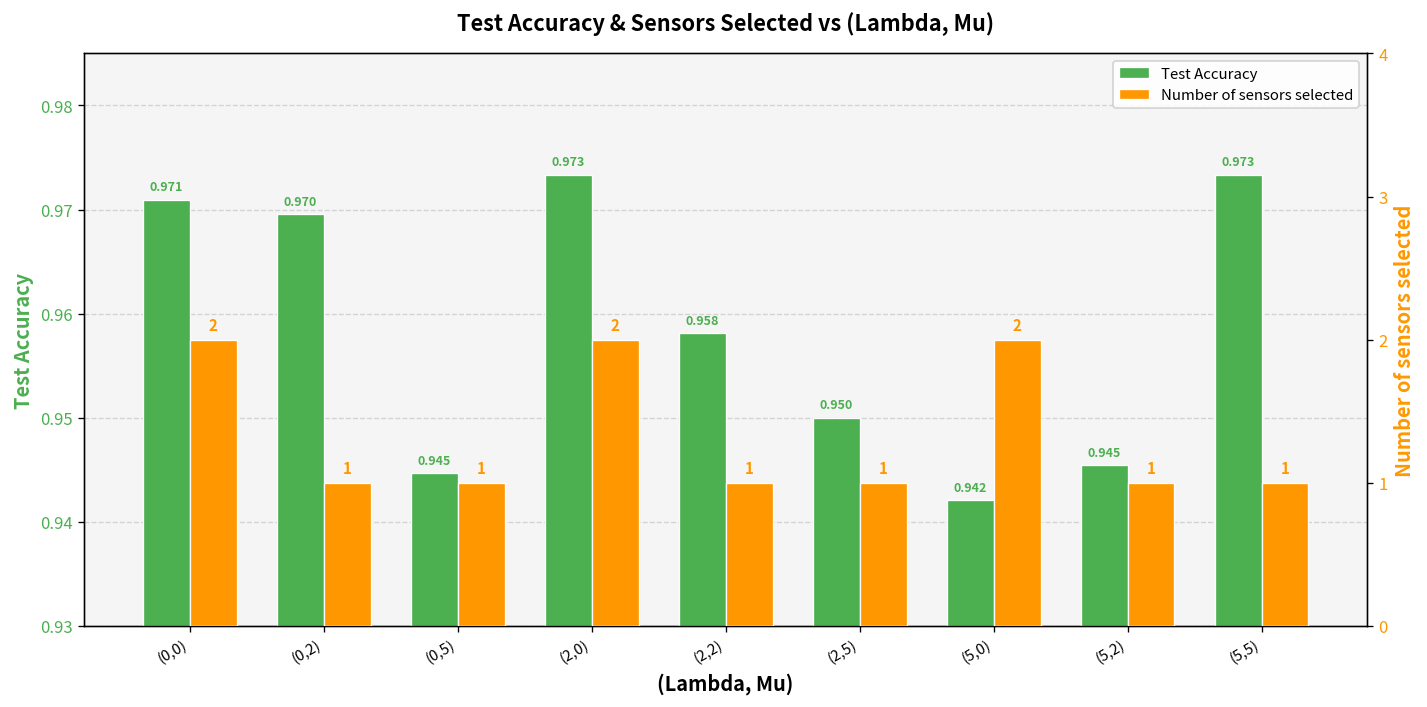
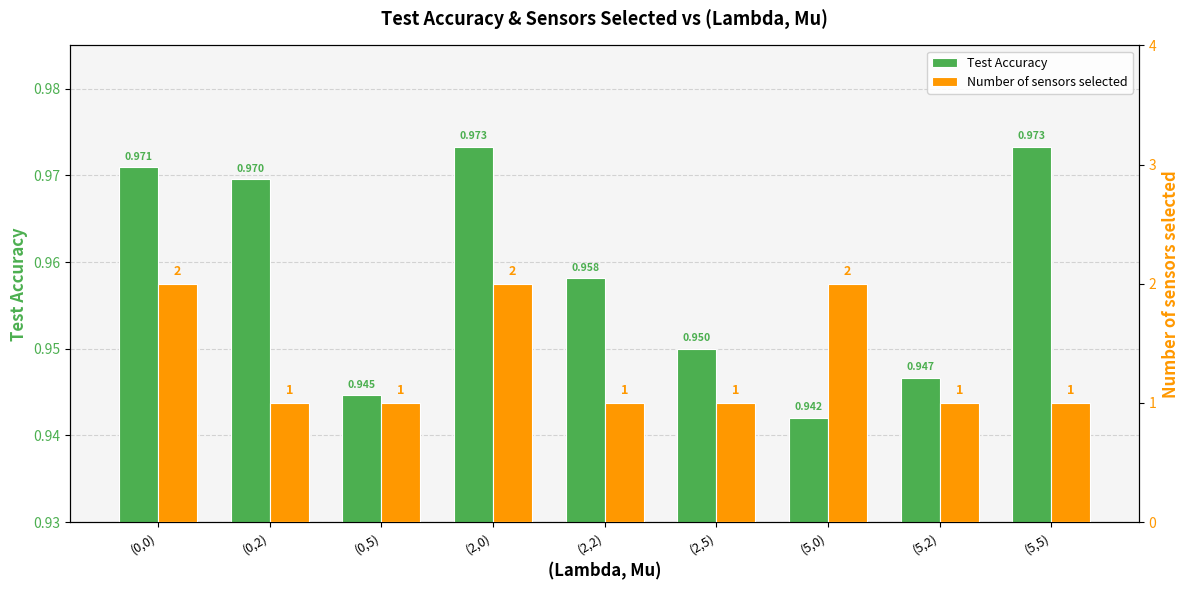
Test Accuracy, (5,2): 0.945 -> 0.947
